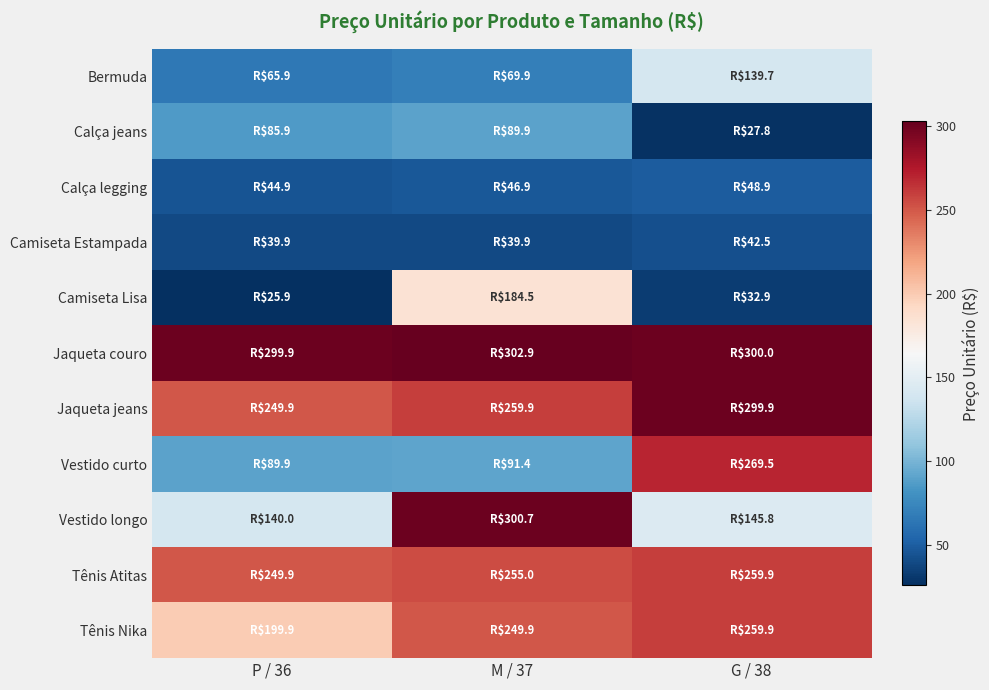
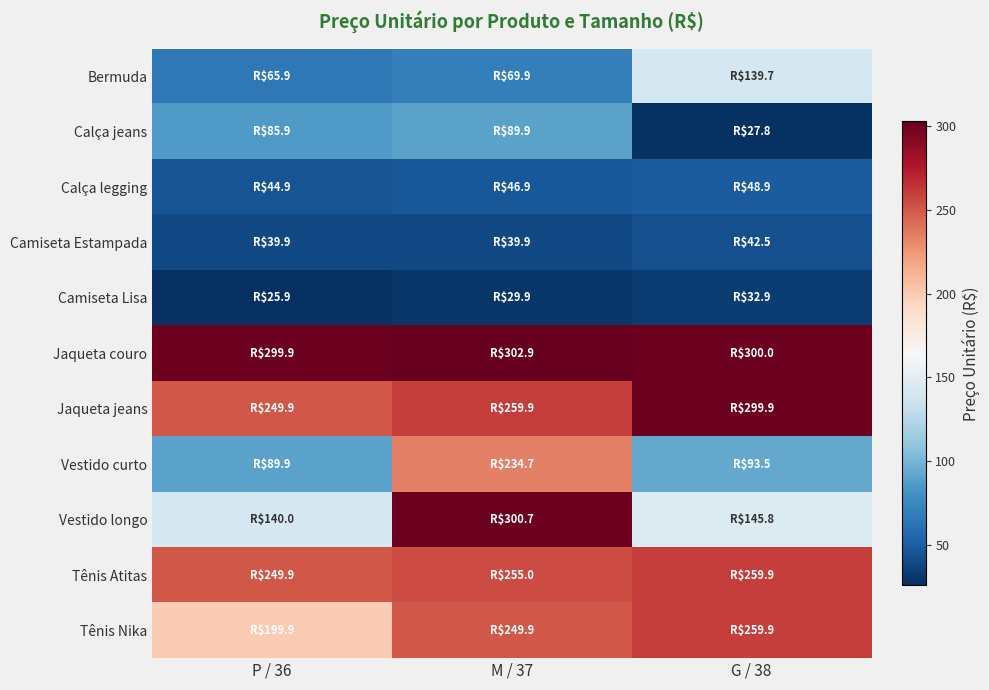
Camiseta Lisa, M / 37: $184.5 -> $29.9
Vestido curto, M / 37: $91.4 -> $234.7
Vestido curto, G / 38: $269.5 -> $93.5
